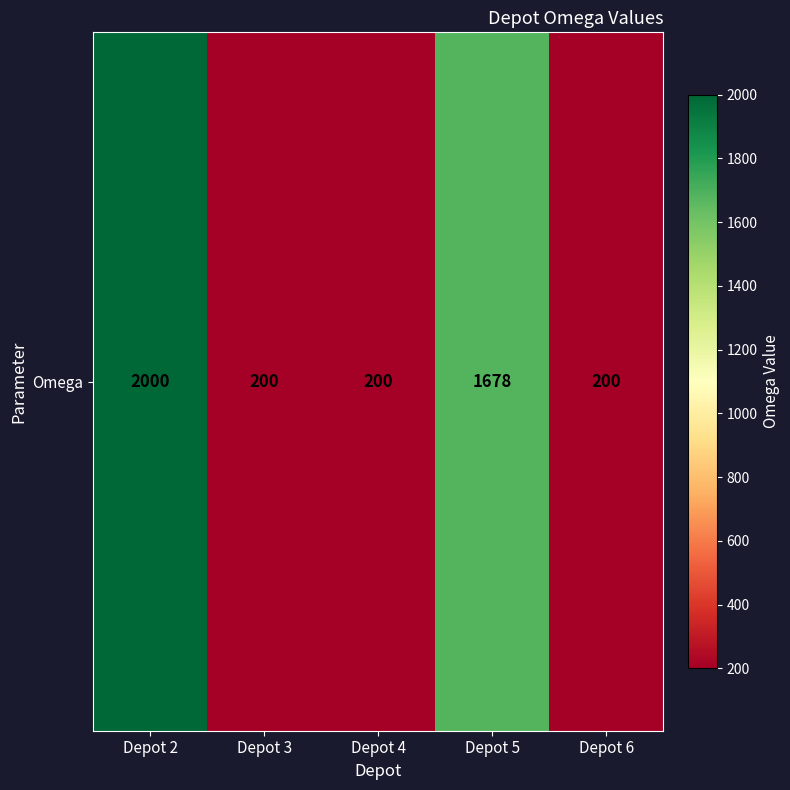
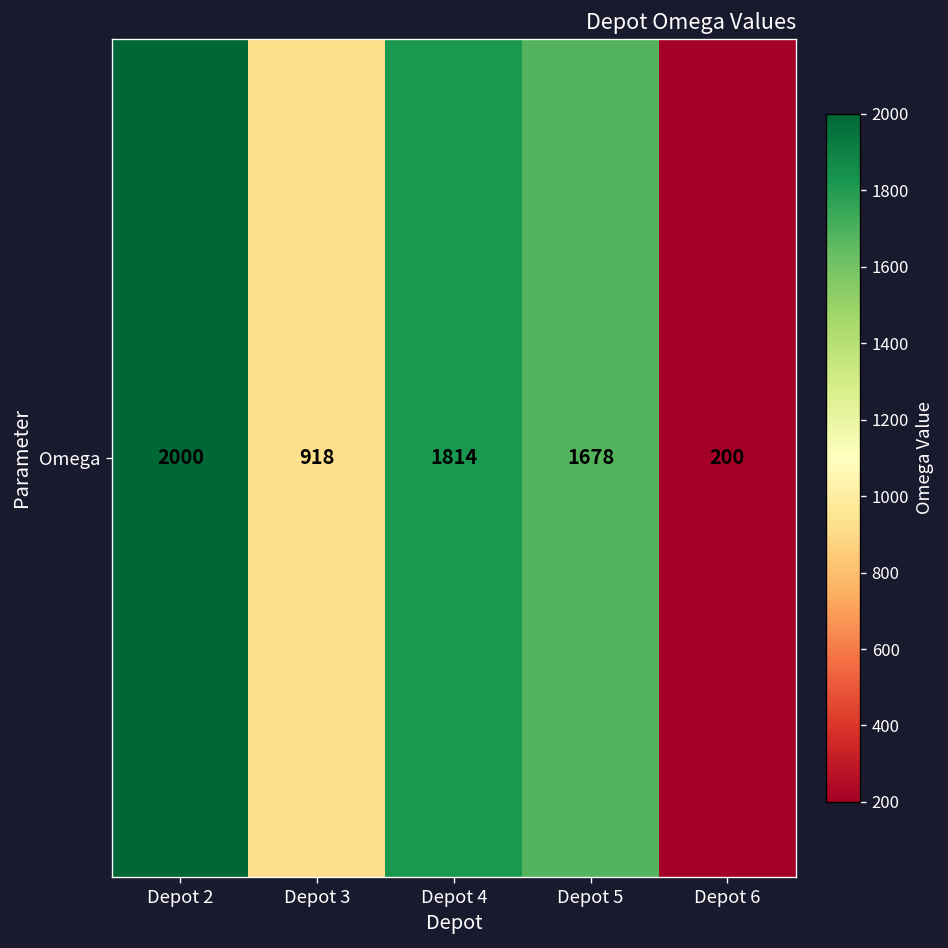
Omega, Depot 3: 200 -> 918
Omega, Depot 4: 200 -> 1814
